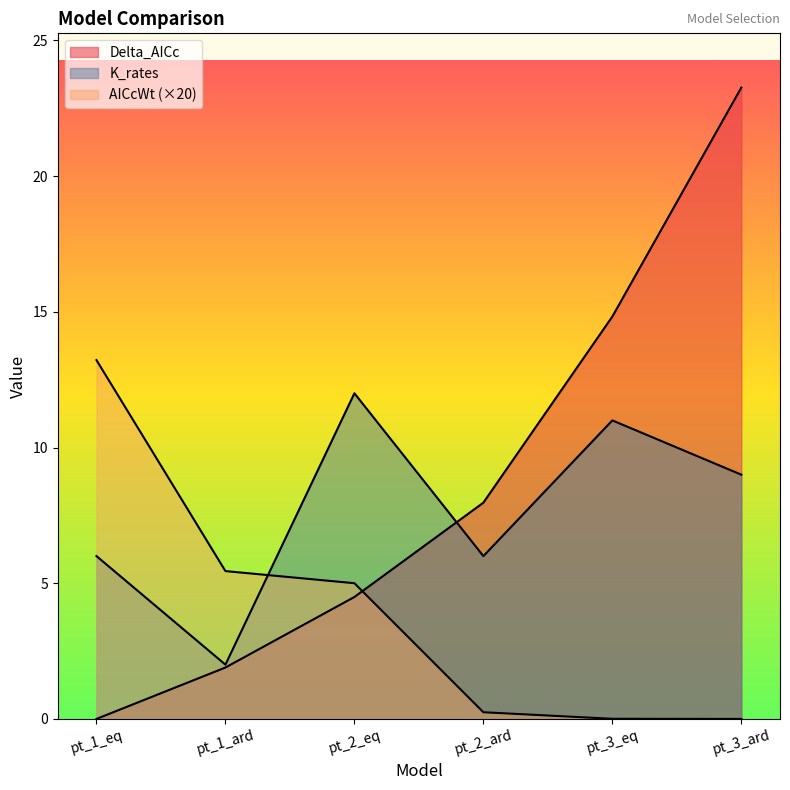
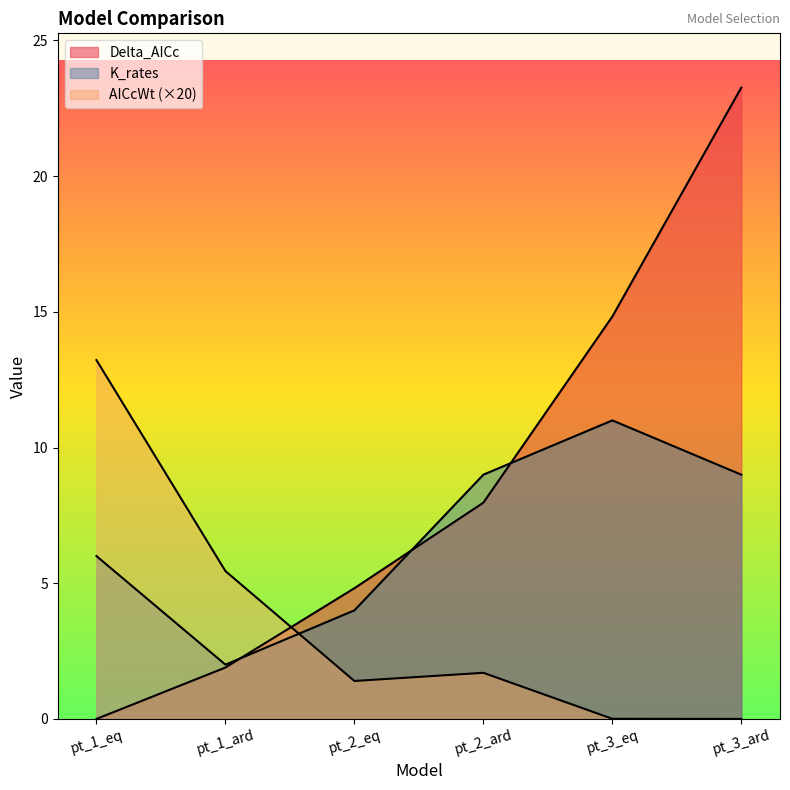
Delta_AICc, pt_2_eq: 4.5 -> 4.8
K_rates, pt_2_eq: 12 -> 4
AICcWt (×20), pt_2_eq: 5.0 -> 1.4
K_rates, pt_2_ard: 6 -> 9
AICcWt (×20), pt_2_ard: 0.2 -> 1.7
